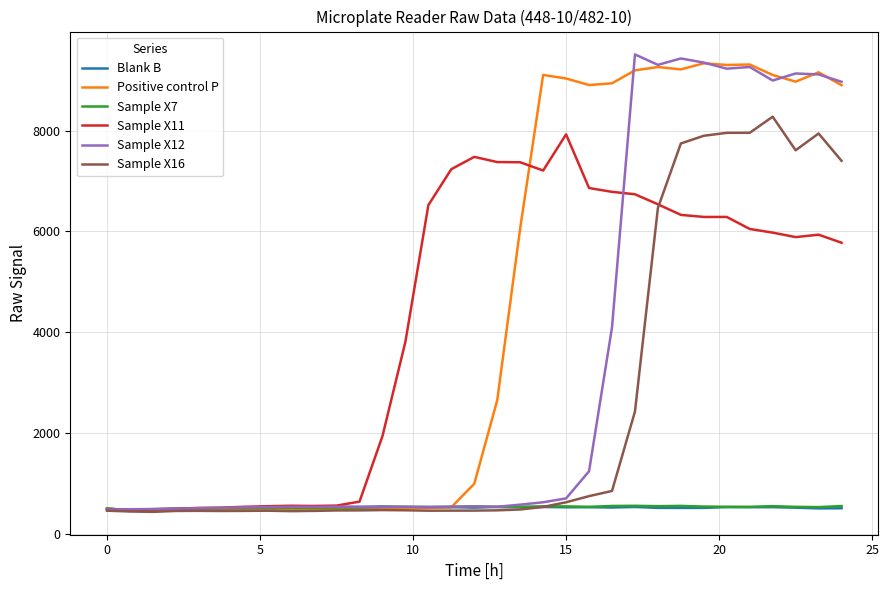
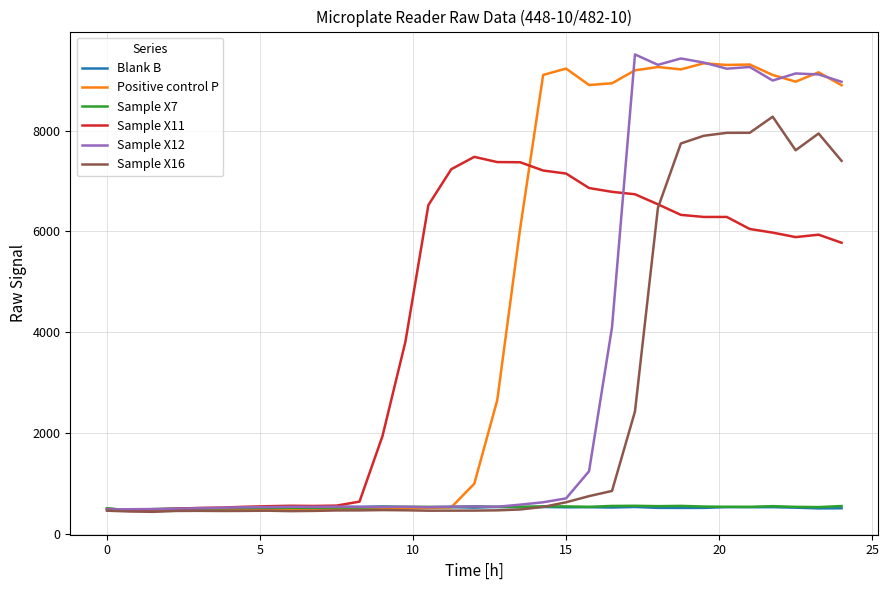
Positive control P, 15: 9000 -> 9200
Sample X11, 15: 7900 -> 7100
